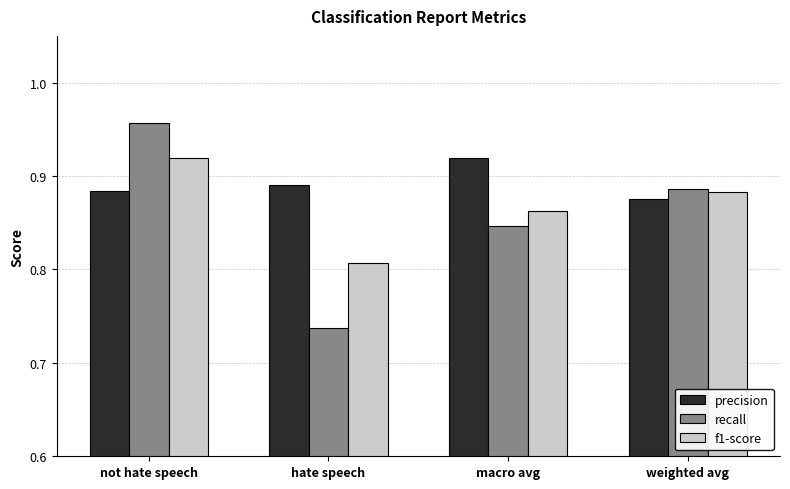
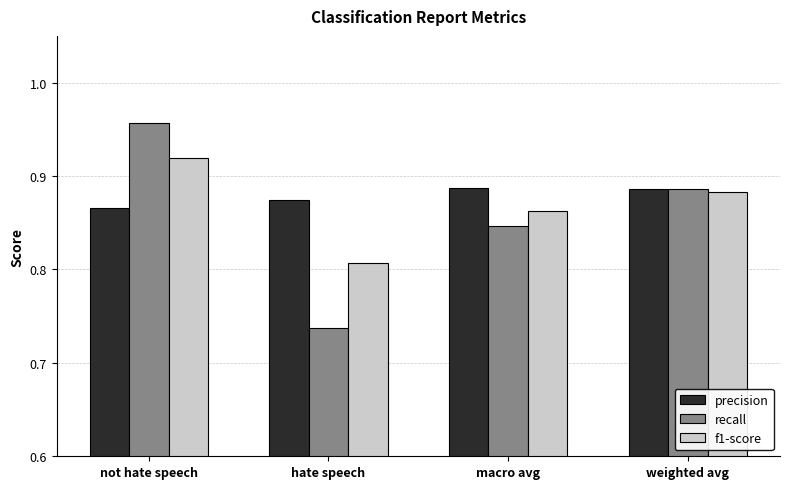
precision, not hate speech: 0.88 -> 0.87
precision, hate speech: 0.89 -> 0.87
precision, macro avg: 0.92 -> 0.89
precision, weighted avg: 0.88 -> 0.89
